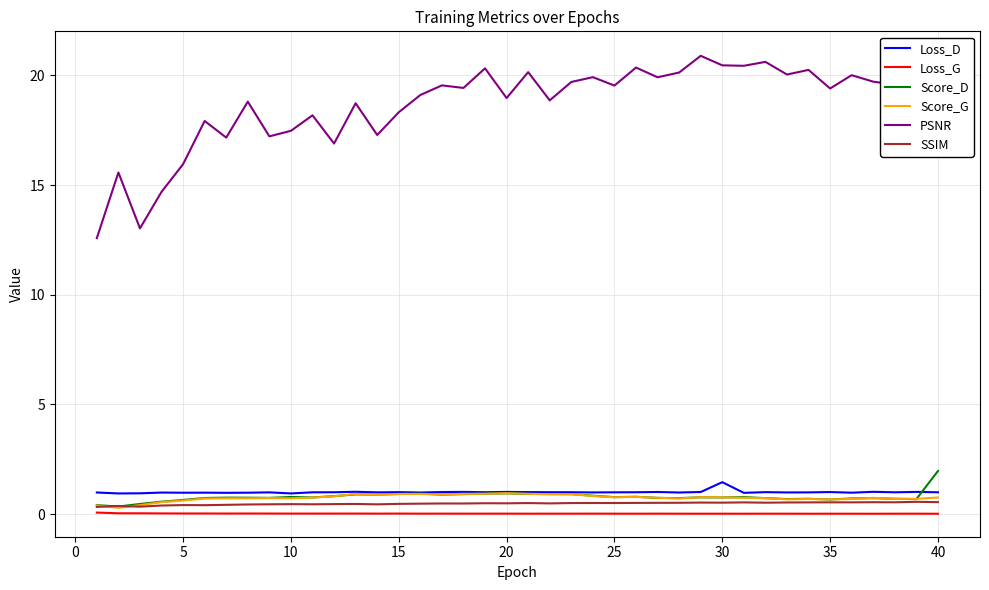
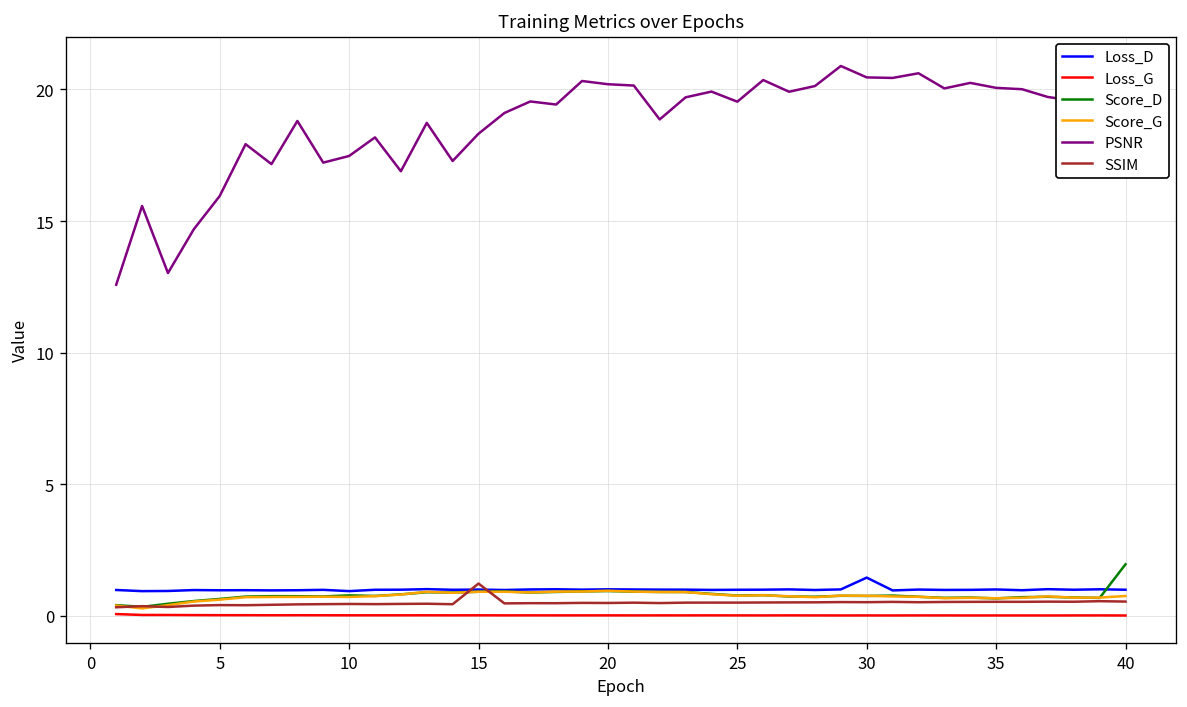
SSIM, 15: 0.5 -> 1.2
PSNR, 20: 19.0 -> 20.2
PSNR, 35: 19.4 -> 20.1
